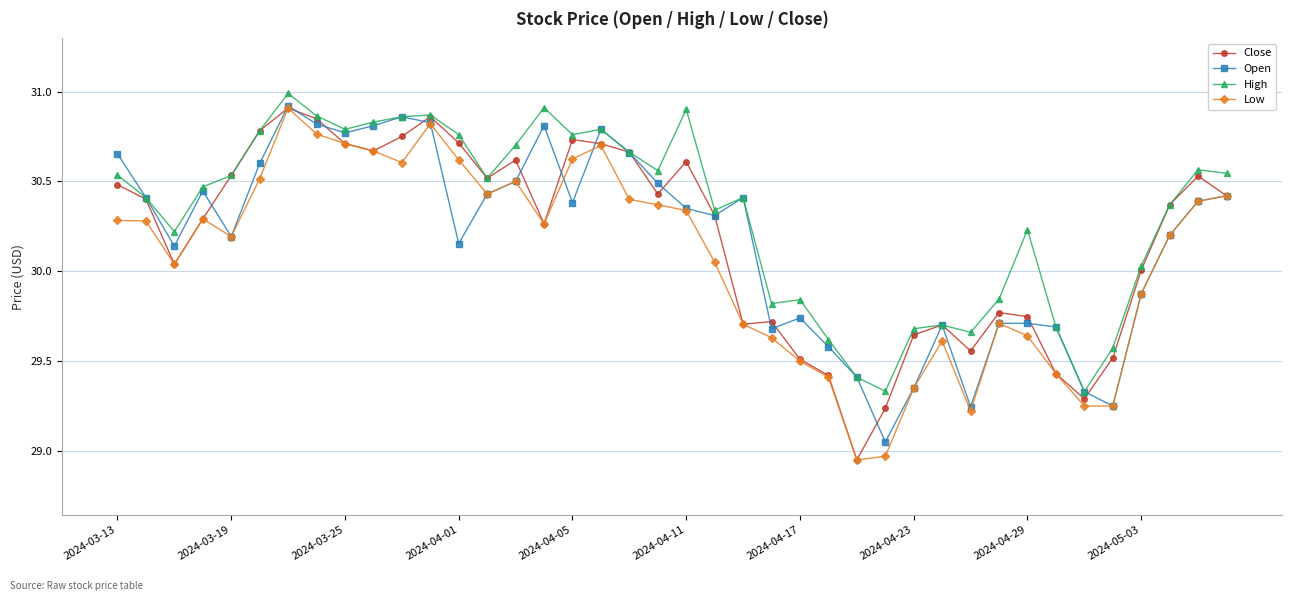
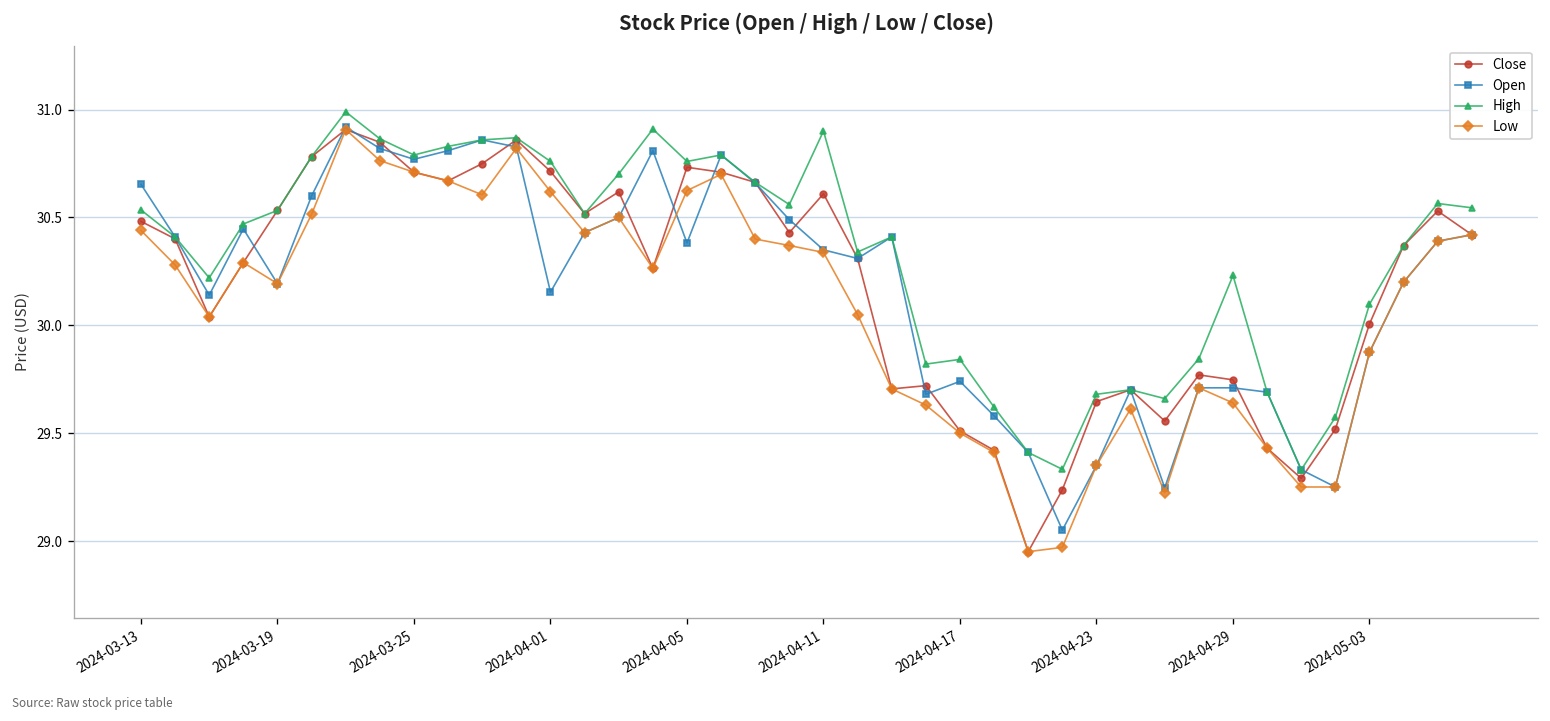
Low, 2024-03-13: 30.28 -> 30.44
High, 2024-05-03: 30.03 -> 30.10
